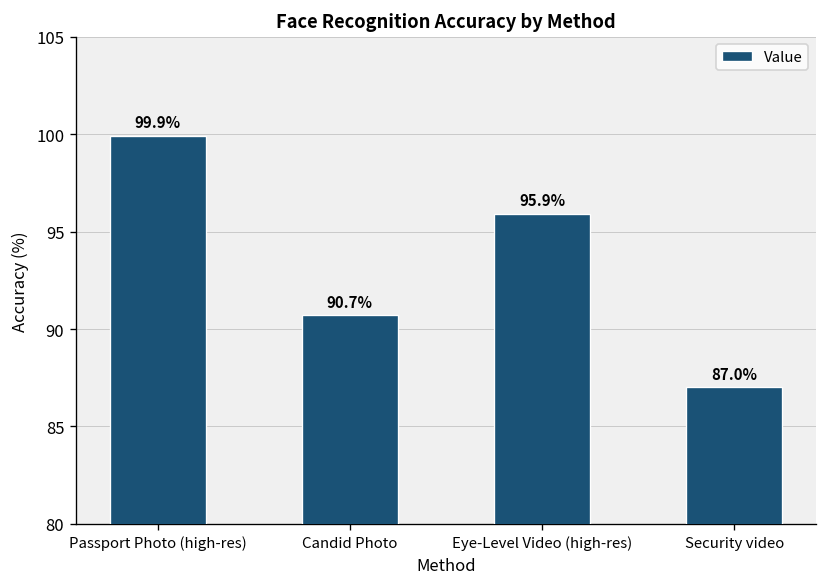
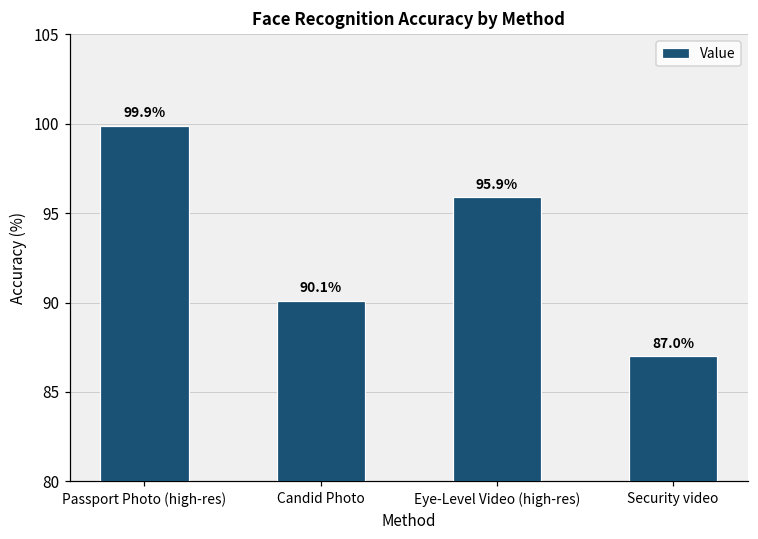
Candid Photo: 90.7% -> 90.1%
